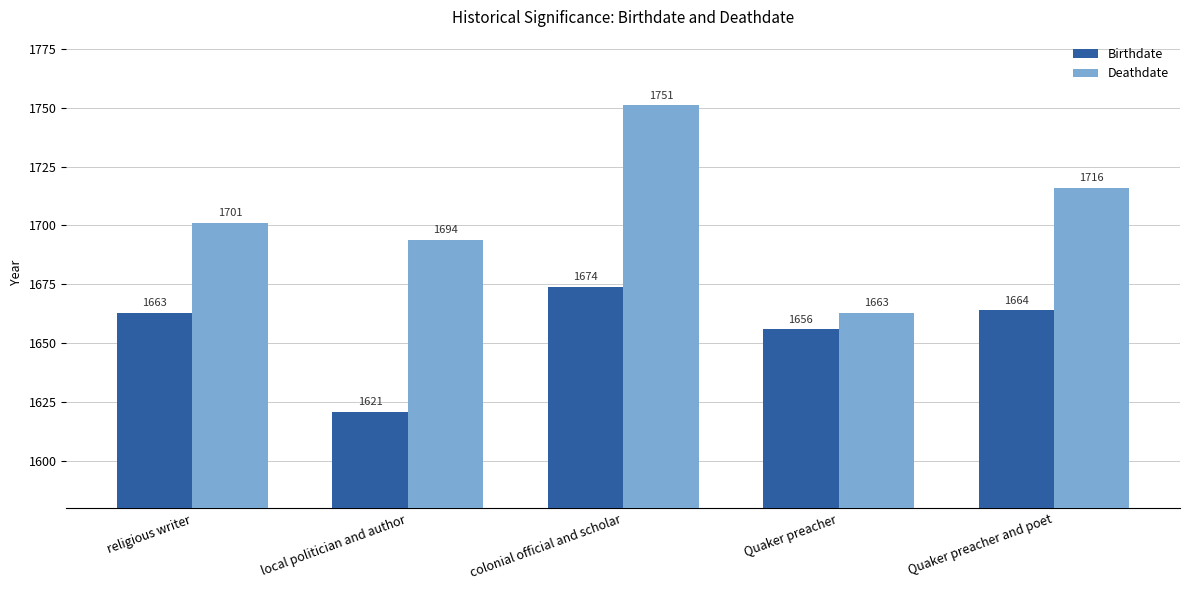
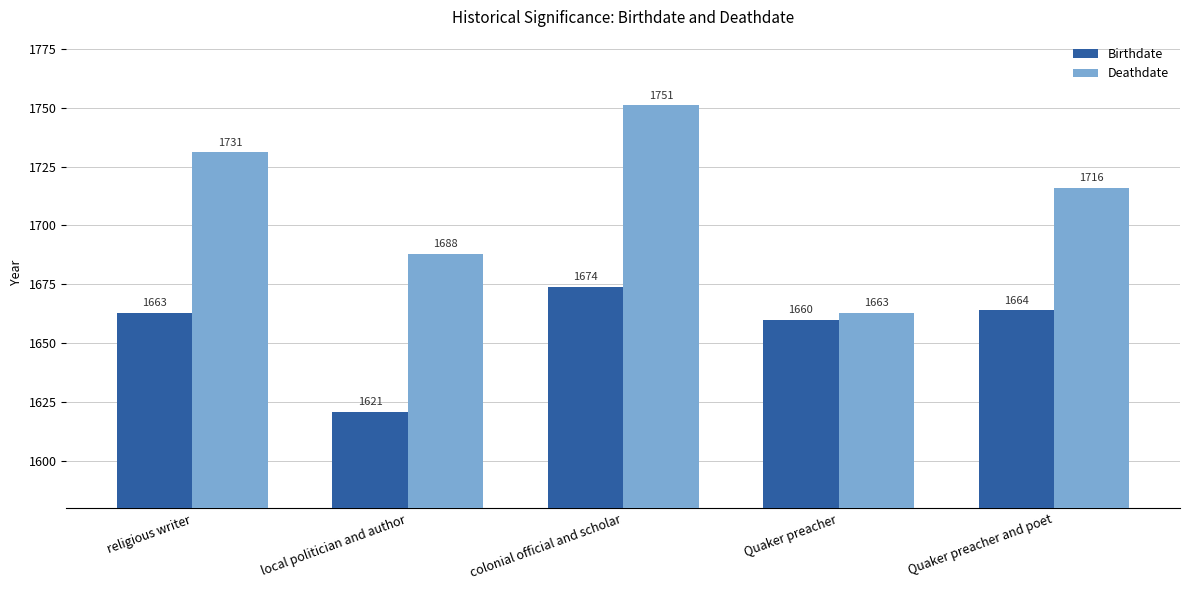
Deathdate, religious writer: 1701 -> 1731
Deathdate, local politician and author: 1694 -> 1688
Birthdate, Quaker preacher: 1656 -> 1660
